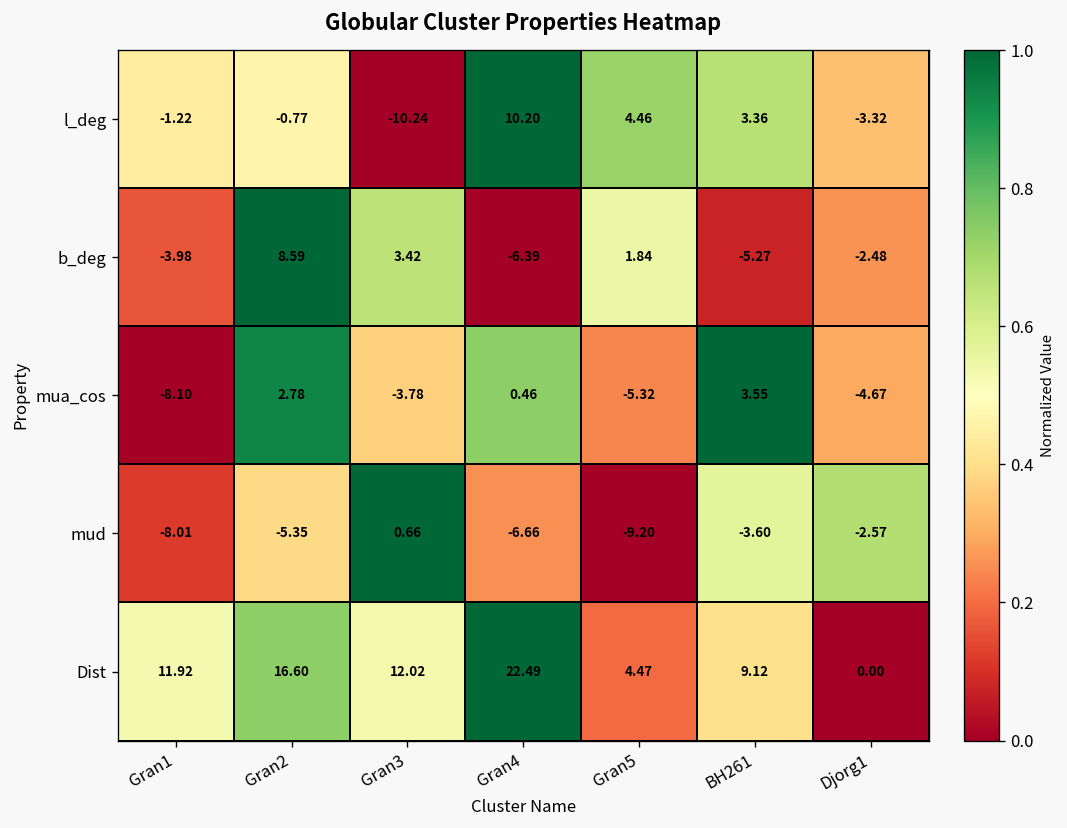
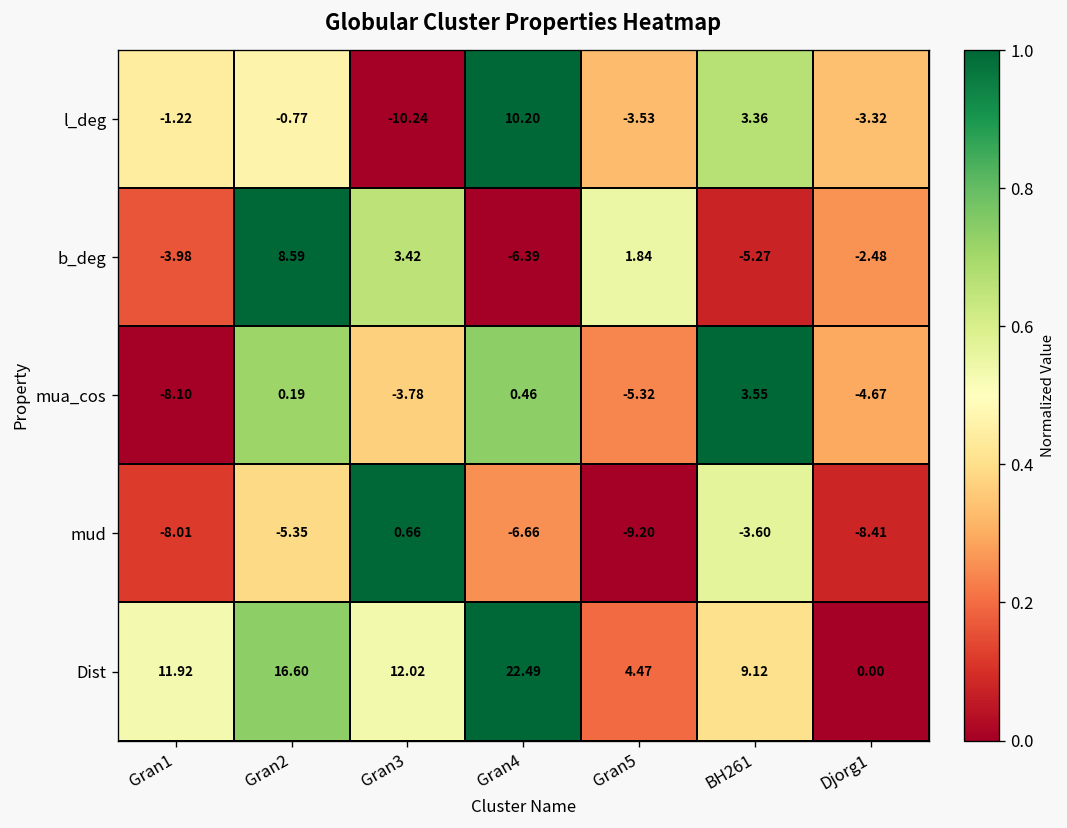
l_deg, Gran5: 4.46 -> -3.53
mua_cos, Gran2: 2.78 -> 0.19
mud, Djorg1: -2.57 -> -8.41
